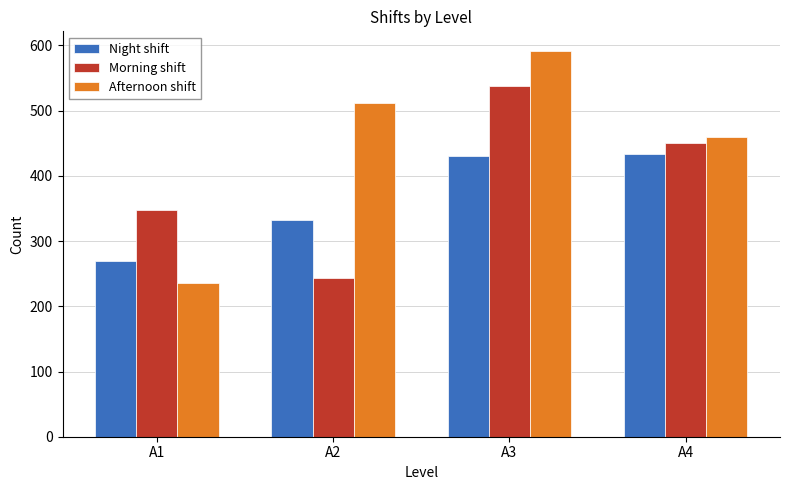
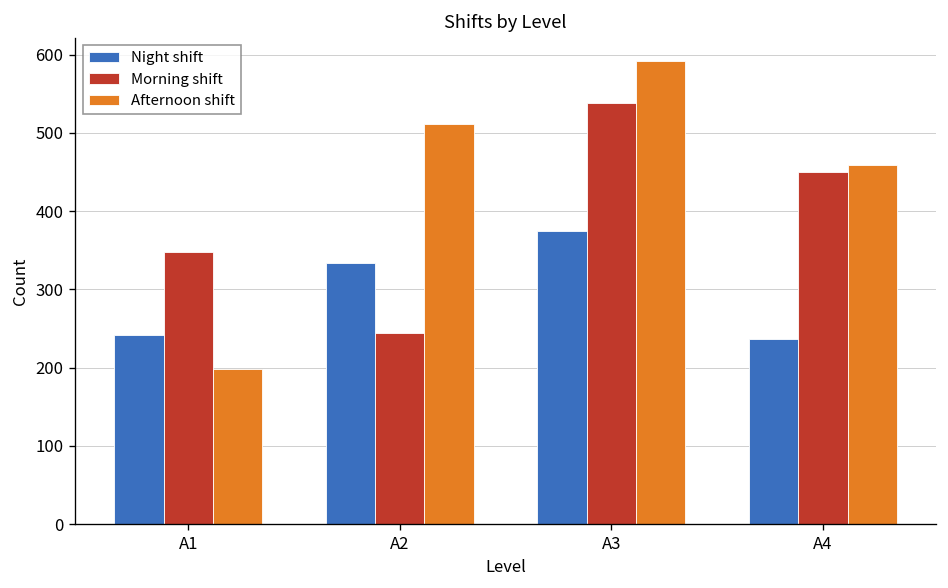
Night shift, A1: 270 -> 240
Afternoon shift, A1: 240 -> 200
Night shift, A3: 430 -> 380
Night shift, A4: 430 -> 240
